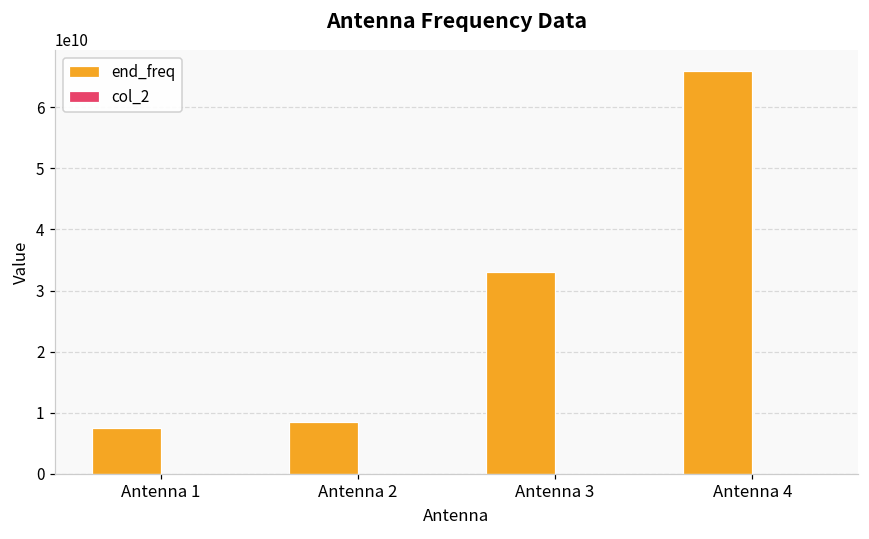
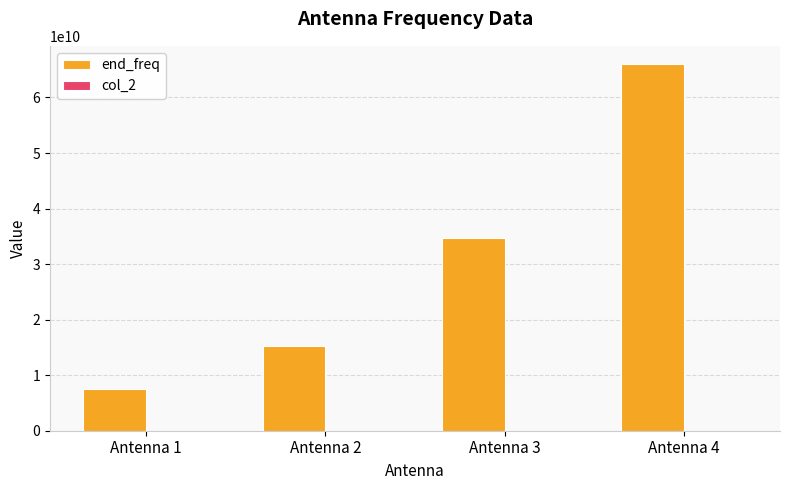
end_freq, Antenna 2: 8000000000 -> 15000000000
end_freq, Antenna 3: 33000000000 -> 35000000000
